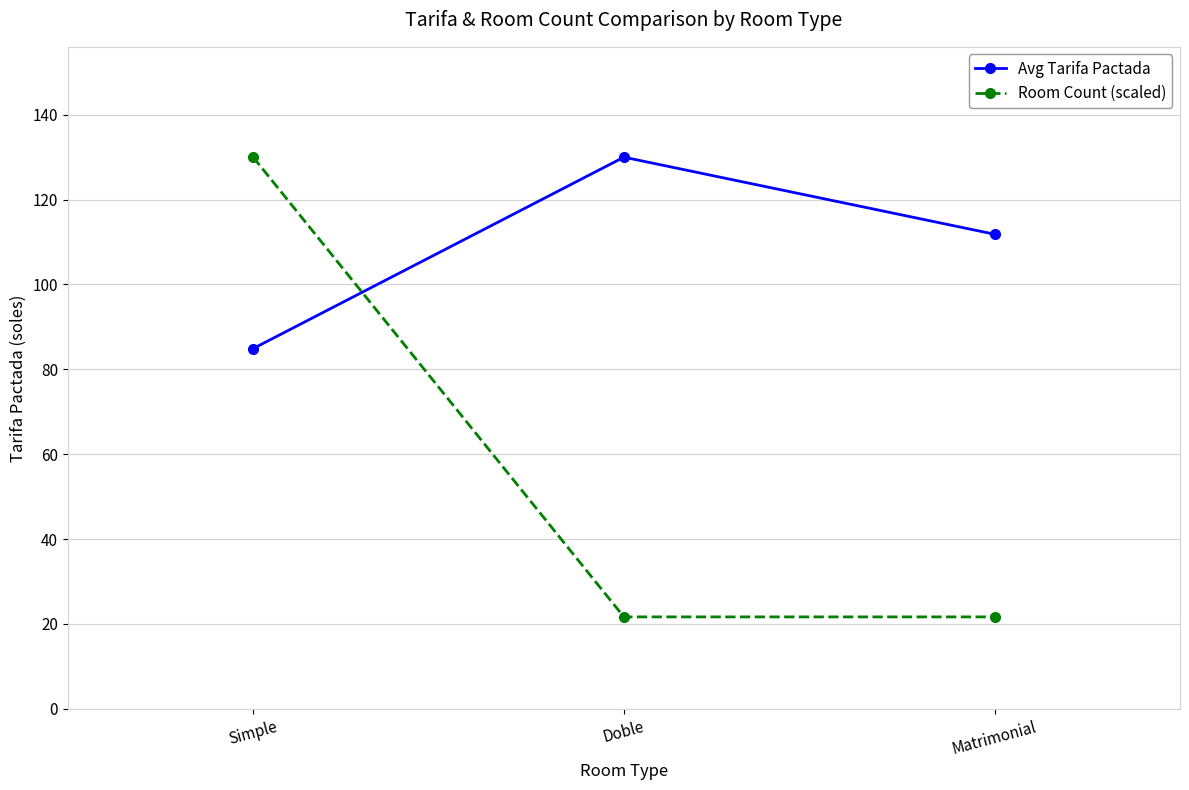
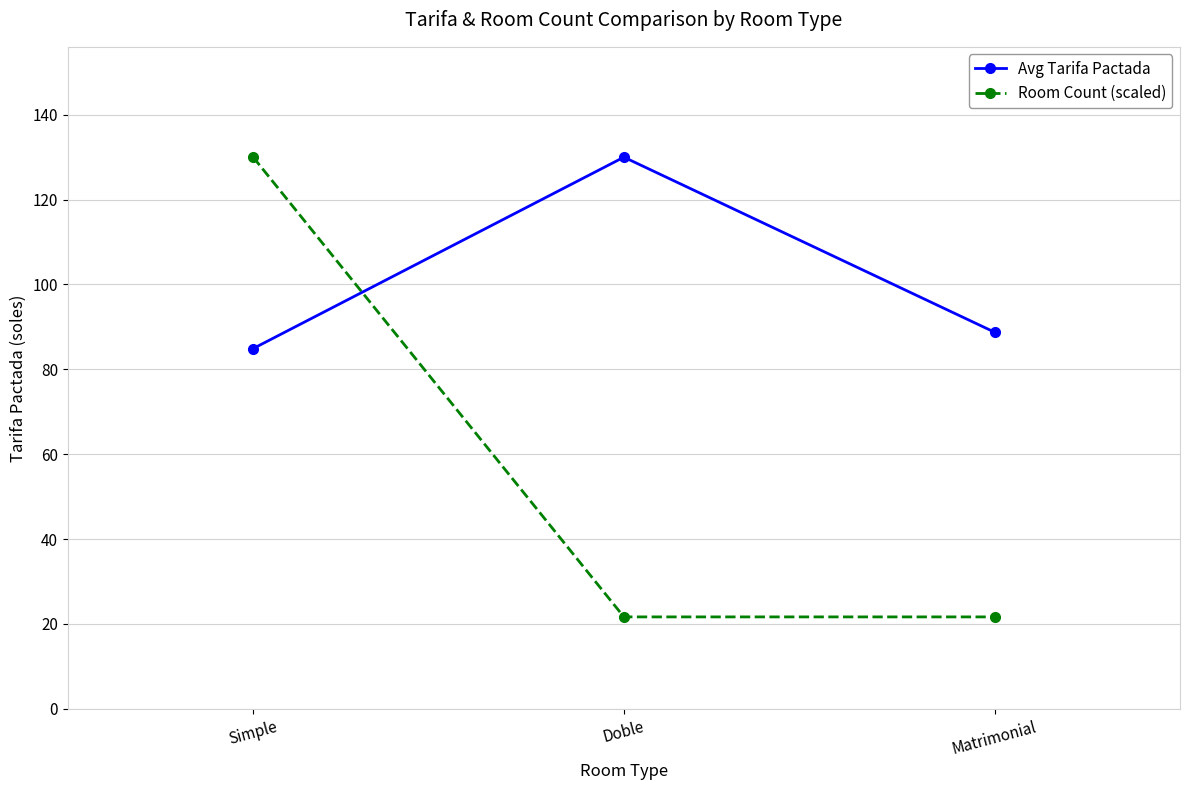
Avg Tarifa Pactada, Matrimonial: 112 -> 89
